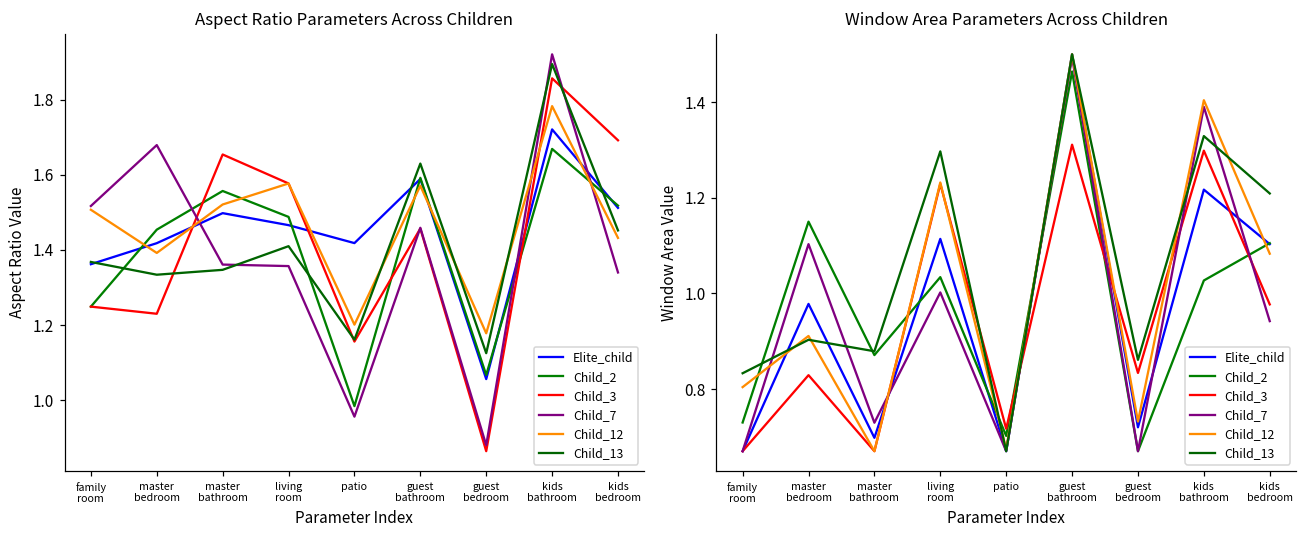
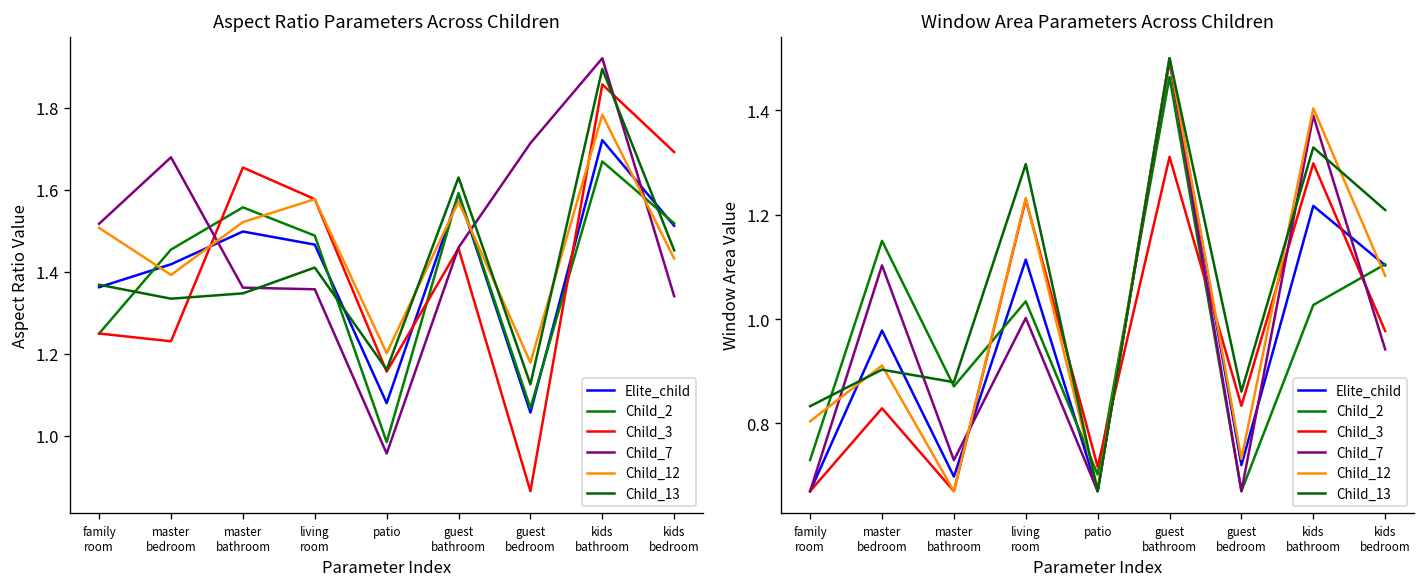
Aspect Ratio Parameters Across Children, Elite_child, patio: 1.42 -> 1.08
Aspect Ratio Parameters Across Children, Child_7, guest bedroom: 0.88 -> 1.71
